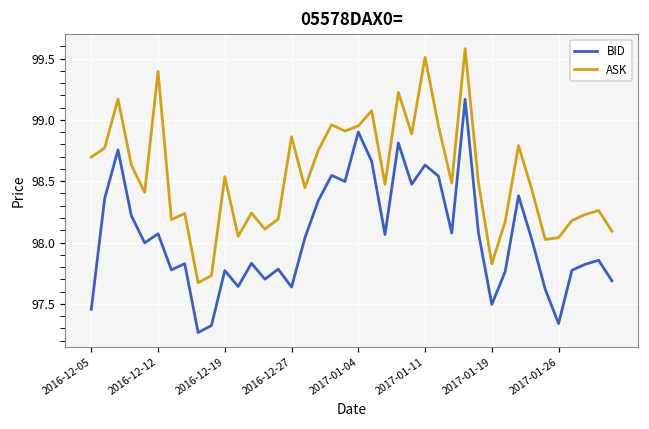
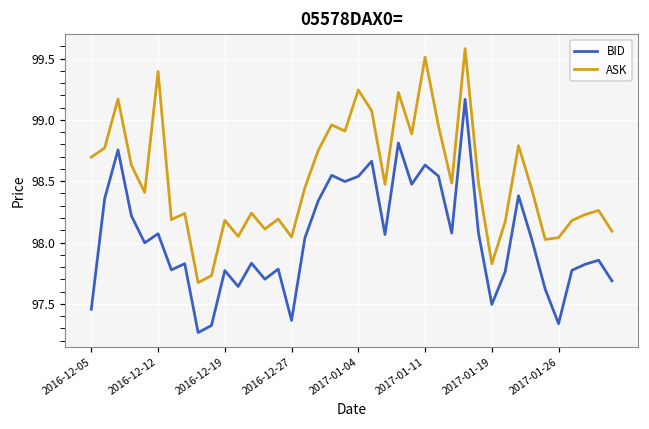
ASK, 2016-12-19: 98.54 -> 98.18
BID, 2016-12-27: 97.64 -> 97.36
ASK, 2016-12-27: 98.86 -> 98.04
BID, 2017-01-04: 98.90 -> 98.54
ASK, 2017-01-04: 98.95 -> 99.24
